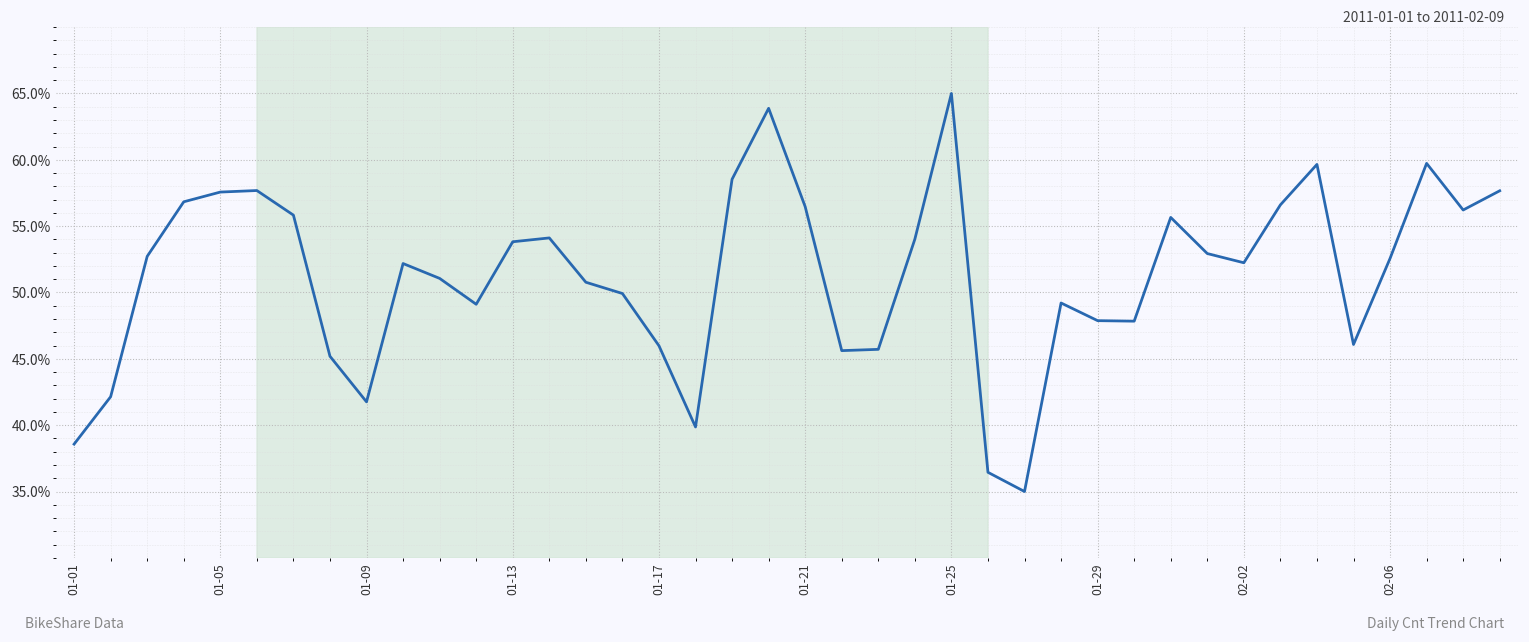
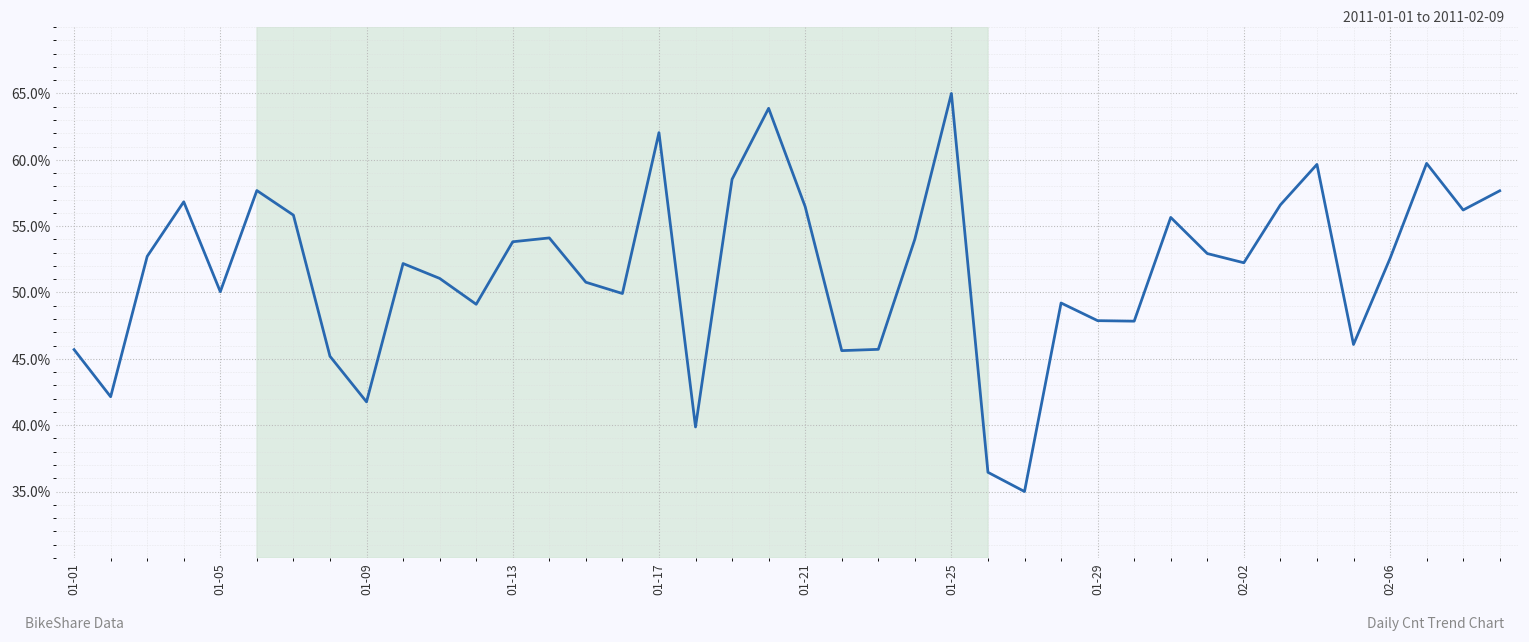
01-01: 38.6% -> 45.7%
01-05: 57.6% -> 50.1%
01-17: 46.0% -> 62.0%
